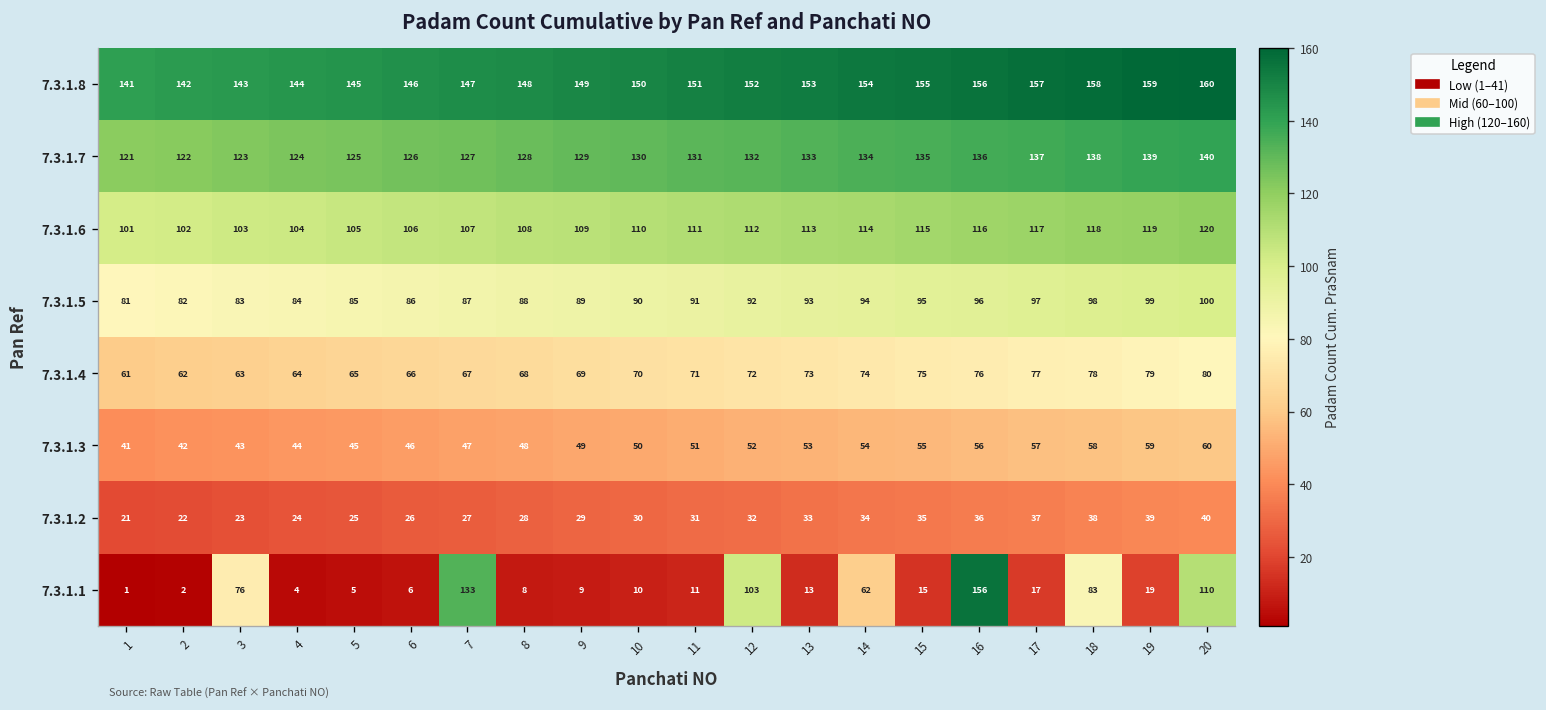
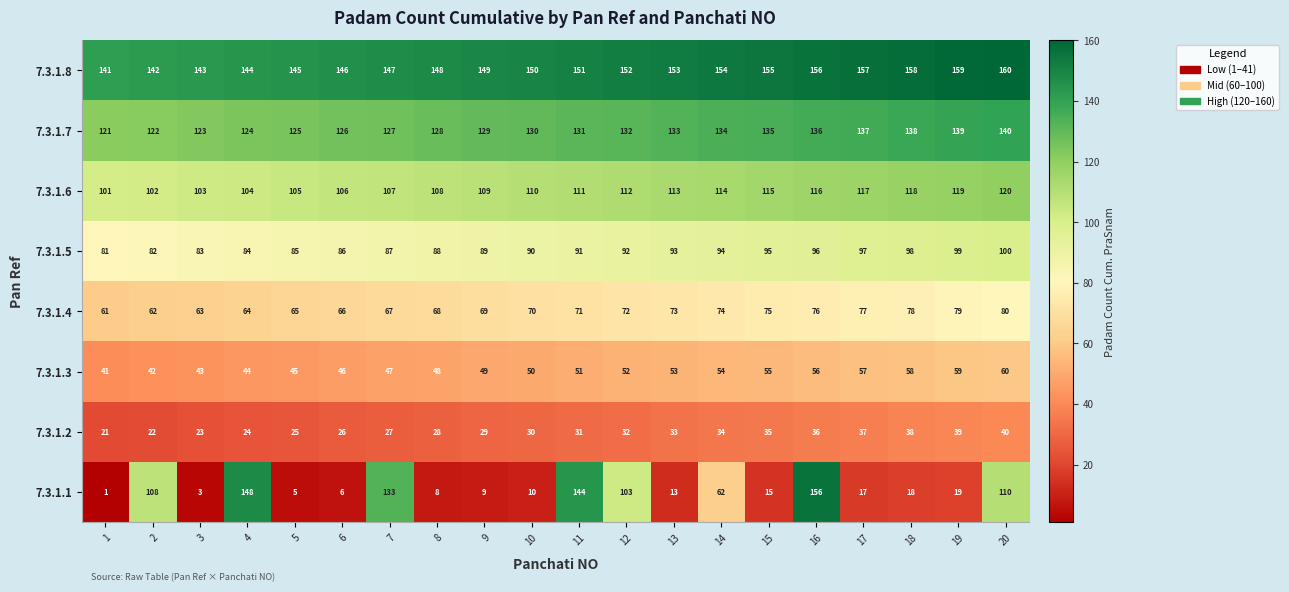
7.3.1.1, 2: 2 -> 108
7.3.1.1, 3: 76 -> 3
7.3.1.1, 4: 4 -> 148
7.3.1.1, 11: 11 -> 144
7.3.1.1, 18: 83 -> 18
